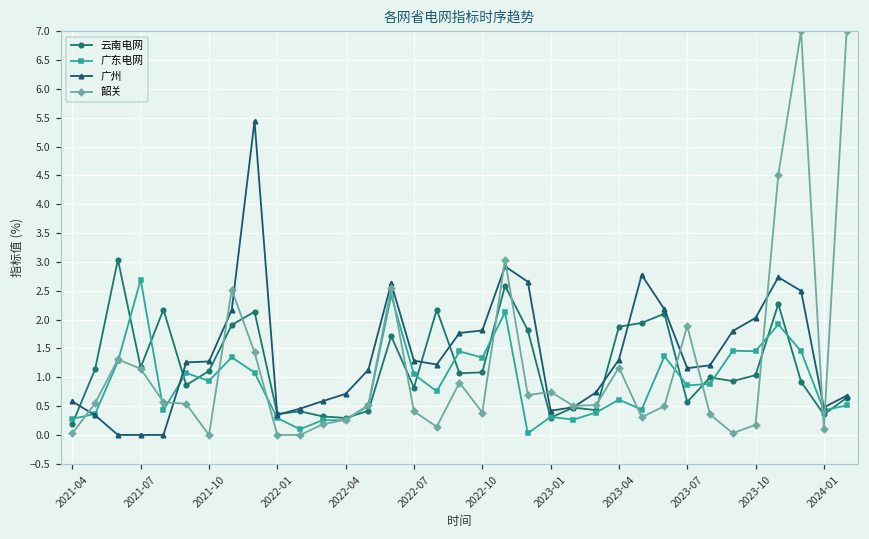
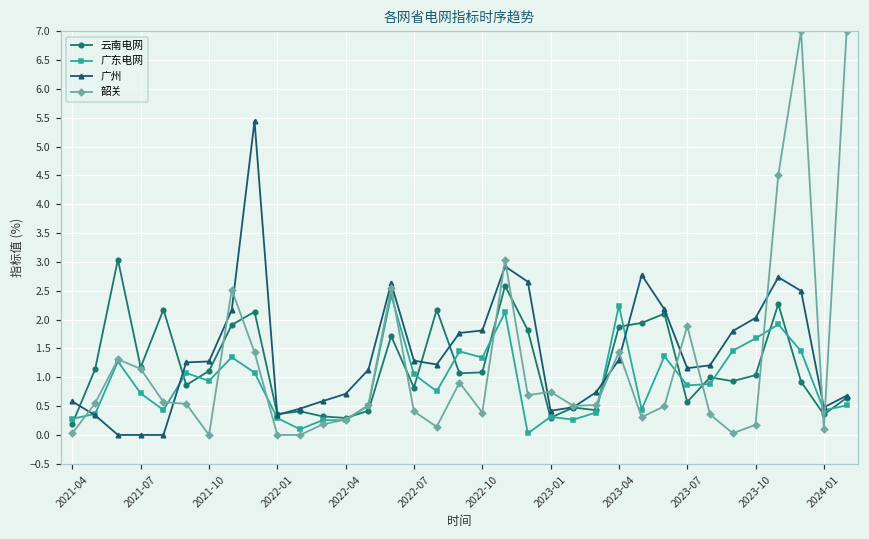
广东电网, 2021-07: 2.7 -> 0.7
广东电网, 2023-04: 0.6 -> 2.2
韶关, 2023-04: 1.2 -> 1.4
广东电网, 2023-10: 1.5 -> 1.7
